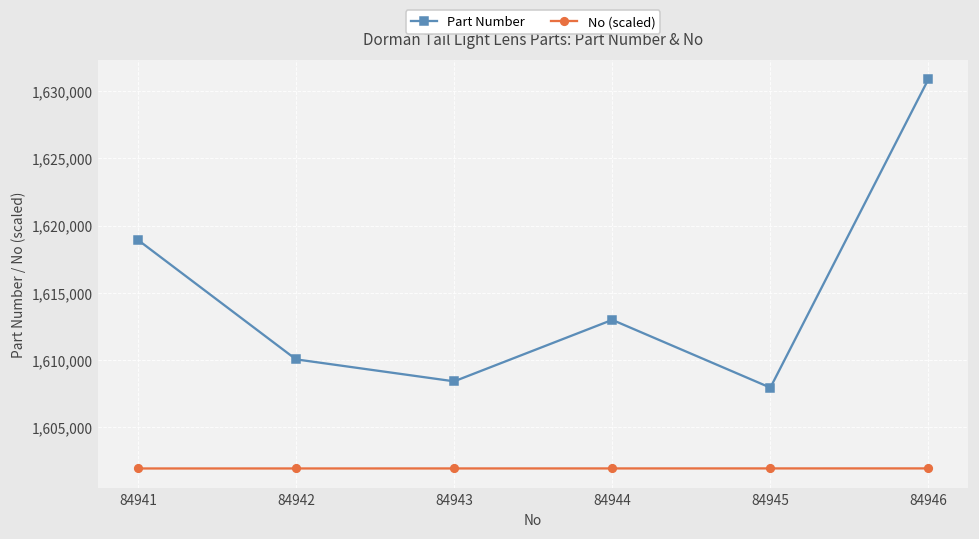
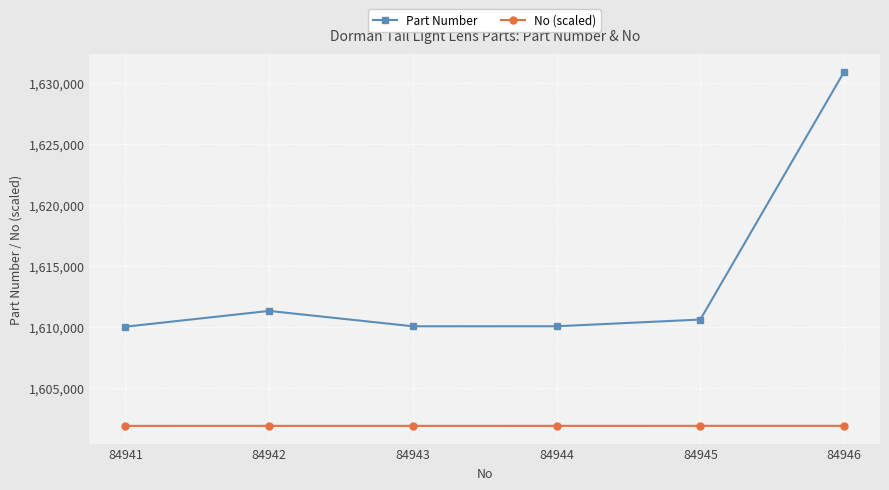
Part Number, 84941: 1,618,900 -> 1,610,100
Part Number, 84942: 1,610,100 -> 1,611,300
Part Number, 84943: 1,608,400 -> 1,610,100
Part Number, 84944: 1,613,000 -> 1,610,100
Part Number, 84945: 1,608,000 -> 1,610,600
